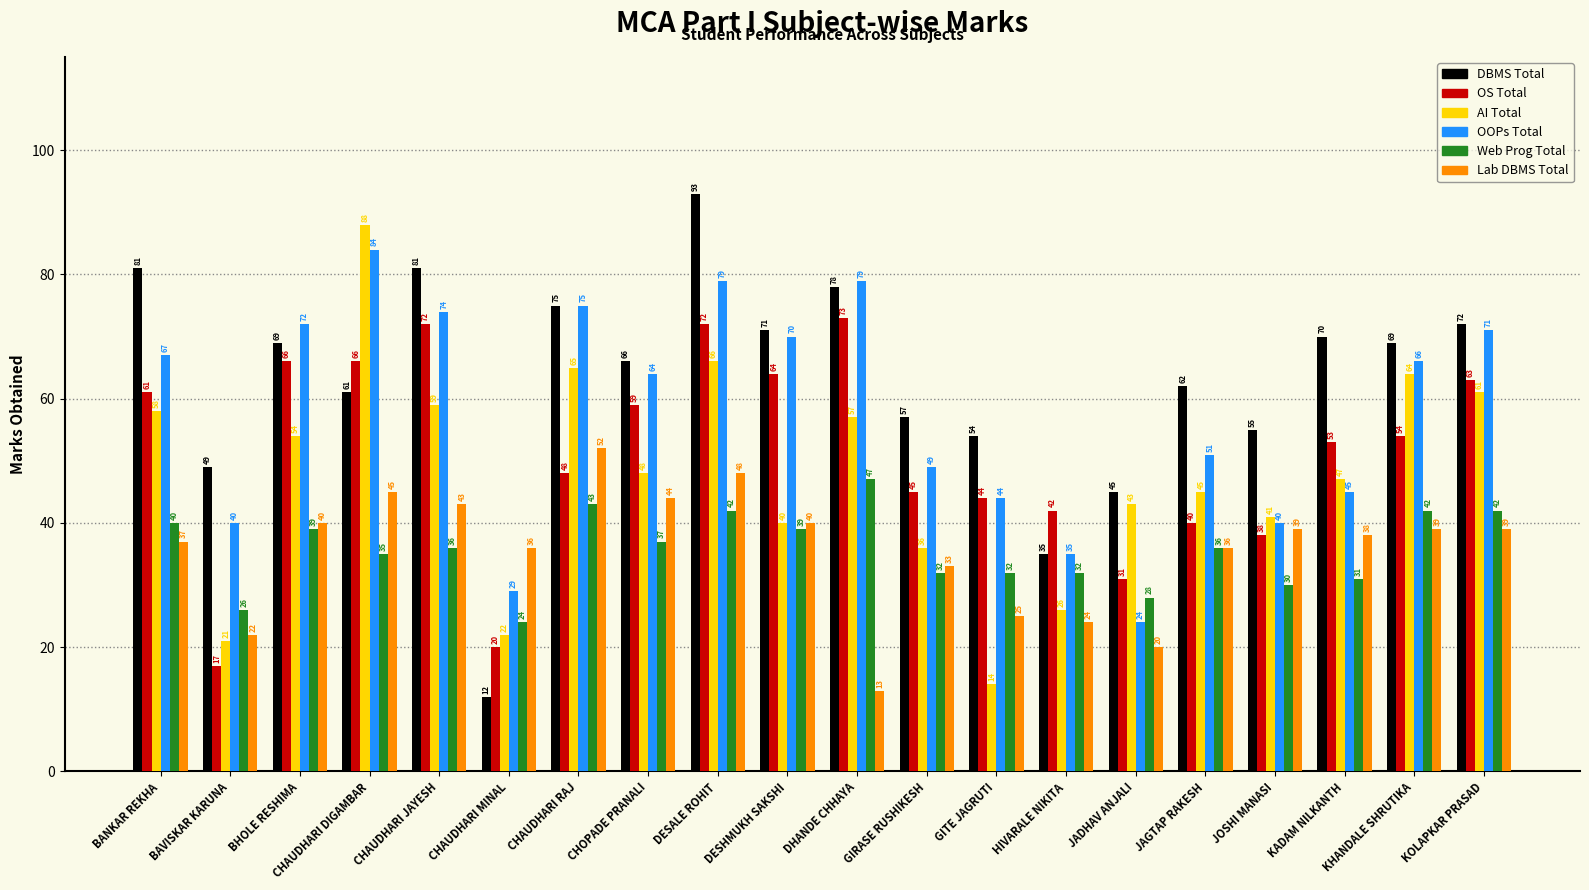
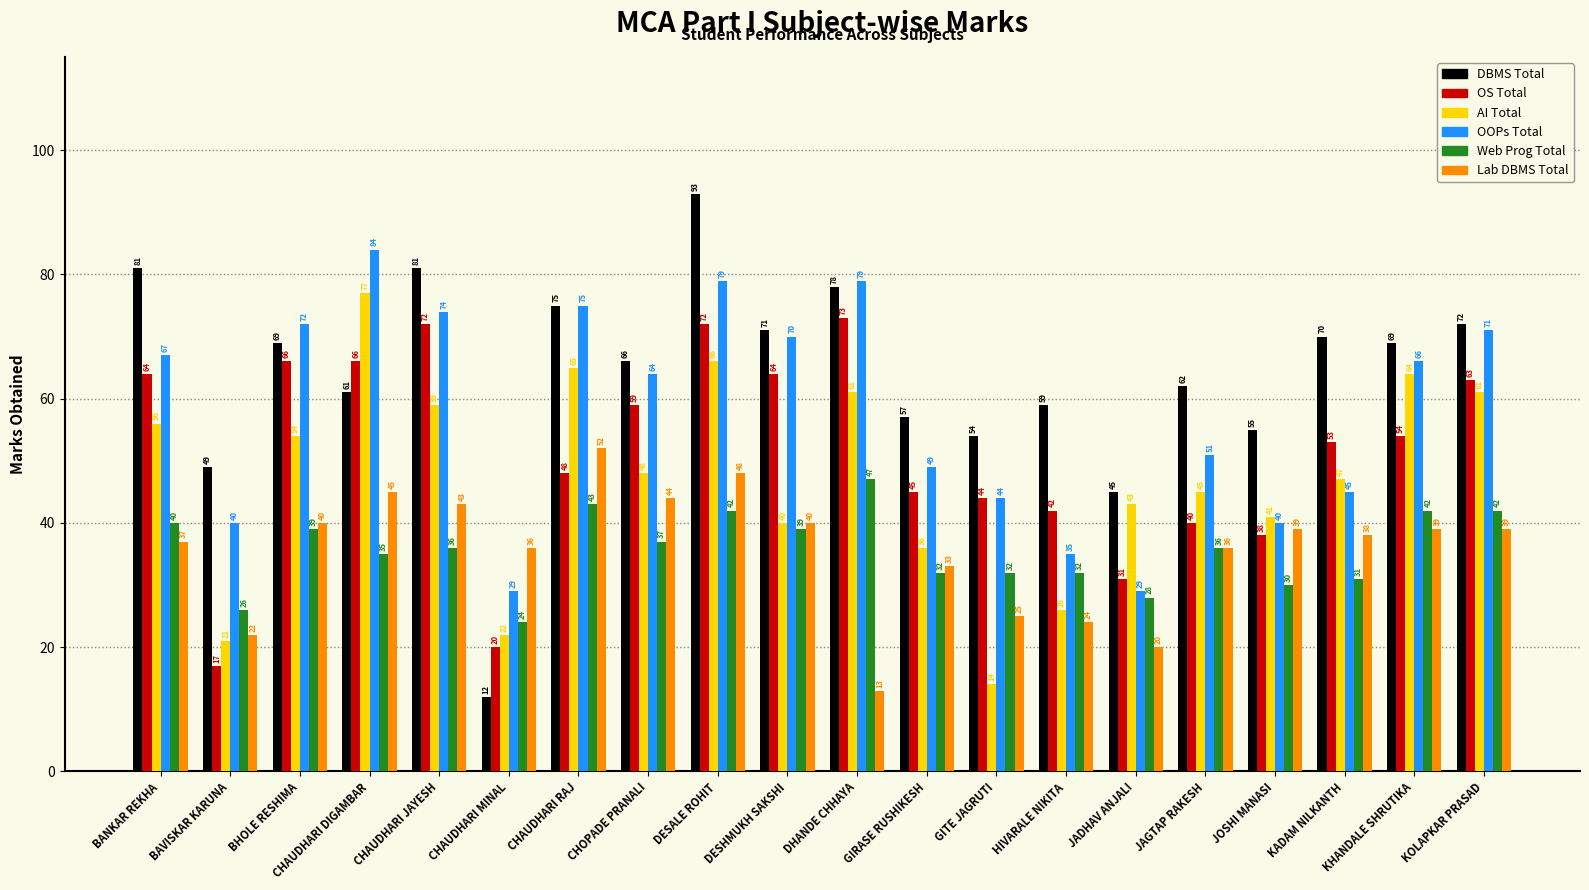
OS Total, BANKAR REKHA: 61 -> 64
AI Total, BANKAR REKHA: 58 -> 56
AI Total, CHAUDHARI DIGAMBAR: 88 -> 77
AI Total, DHANDE CHHAYA: 57 -> 61
DBMS Total, HIVARALE NIKITA: 35 -> 59
OOPs Total, JADHAV ANJALI: 24 -> 29
